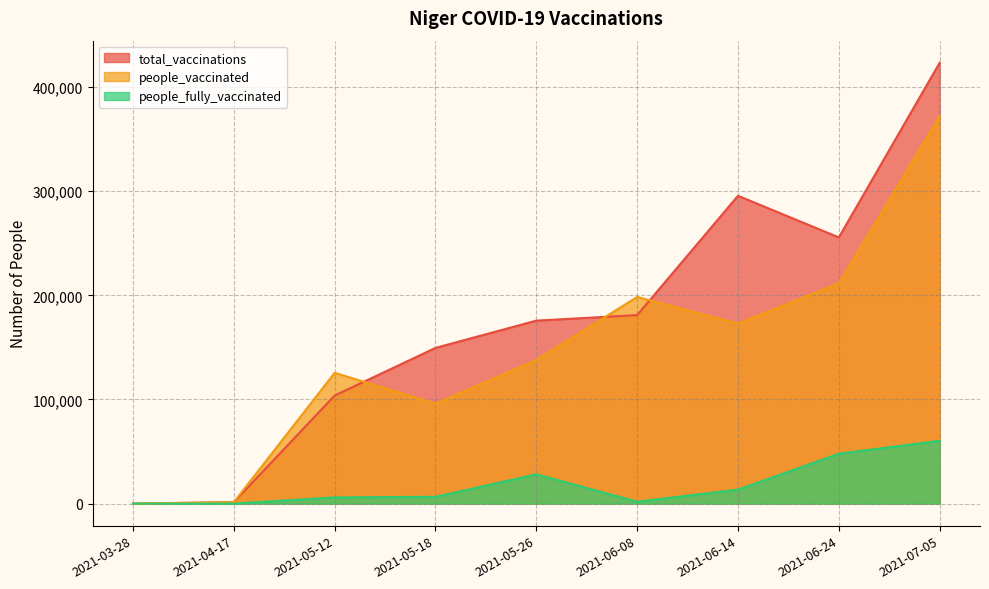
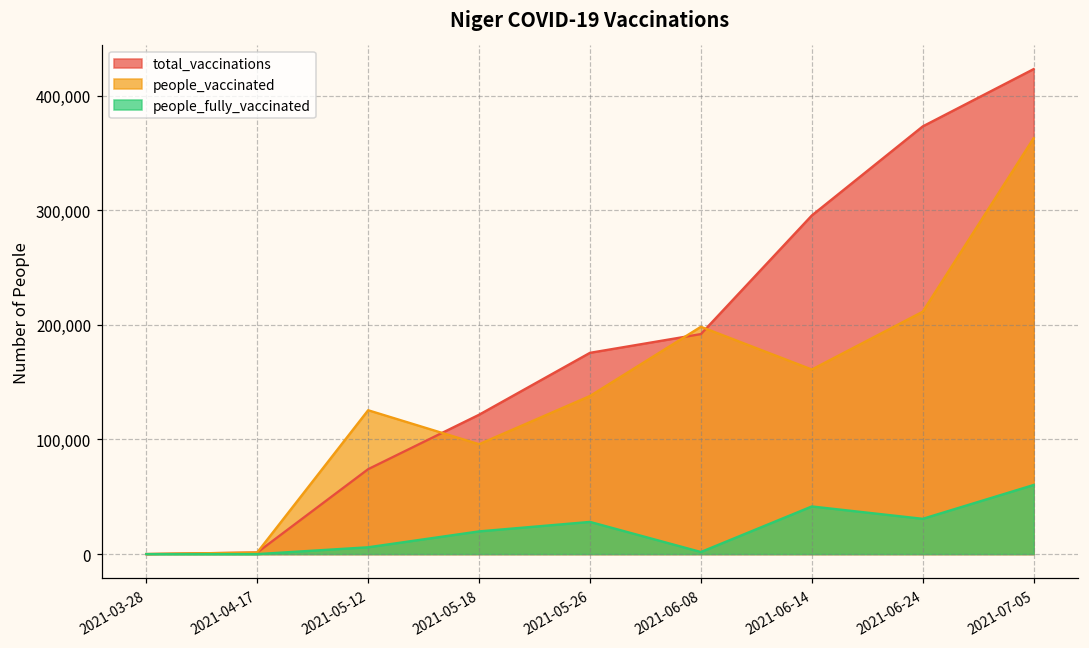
total_vaccinations, 2021-05-12: 104,000 -> 74,000
total_vaccinations, 2021-05-18: 149,000 -> 122,000
people_fully_vaccinated, 2021-05-18: 7,000 -> 20,000
total_vaccinations, 2021-06-08: 181,000 -> 192,000
people_vaccinated, 2021-06-14: 173,000 -> 161,000
people_fully_vaccinated, 2021-06-14: 13,000 -> 42,000
total_vaccinations, 2021-06-24: 256,000 -> 373,000
people_fully_vaccinated, 2021-06-24: 48,000 -> 31,000
people_vaccinated, 2021-07-05: 372,000 -> 363,000
